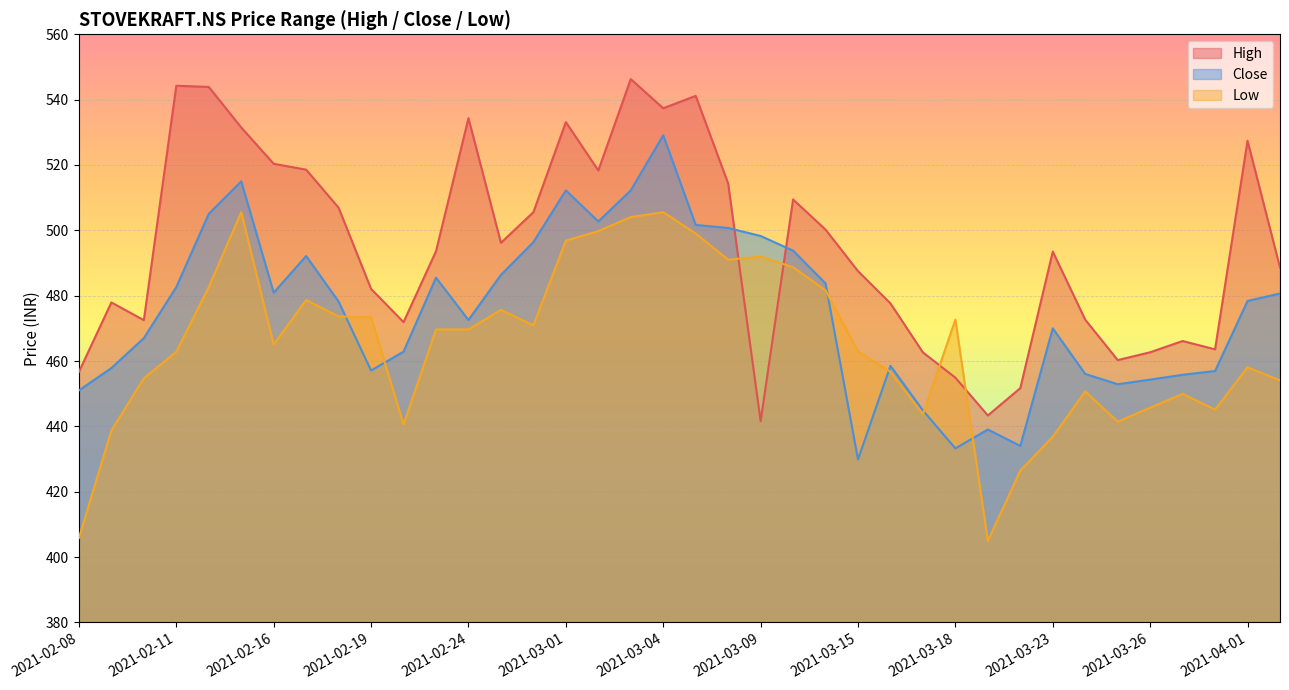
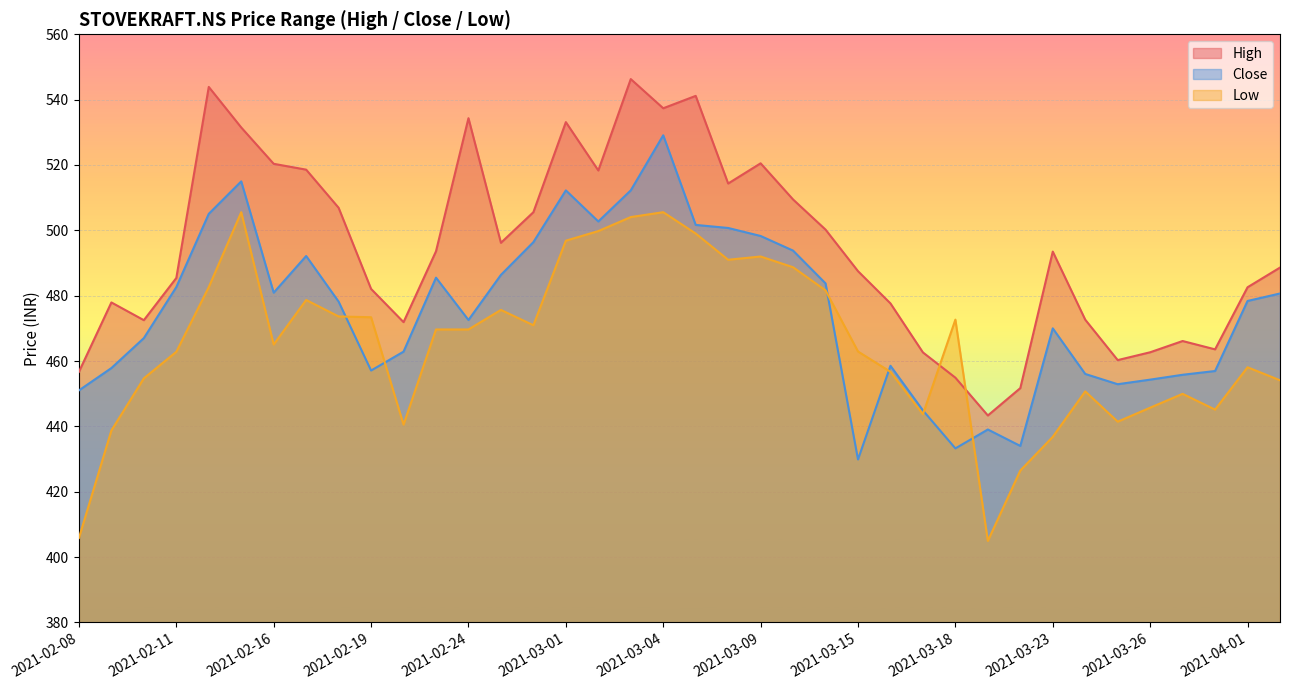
High, 2021-02-11: 544 -> 485
High, 2021-03-09: 442 -> 521
High, 2021-04-01: 527 -> 483
